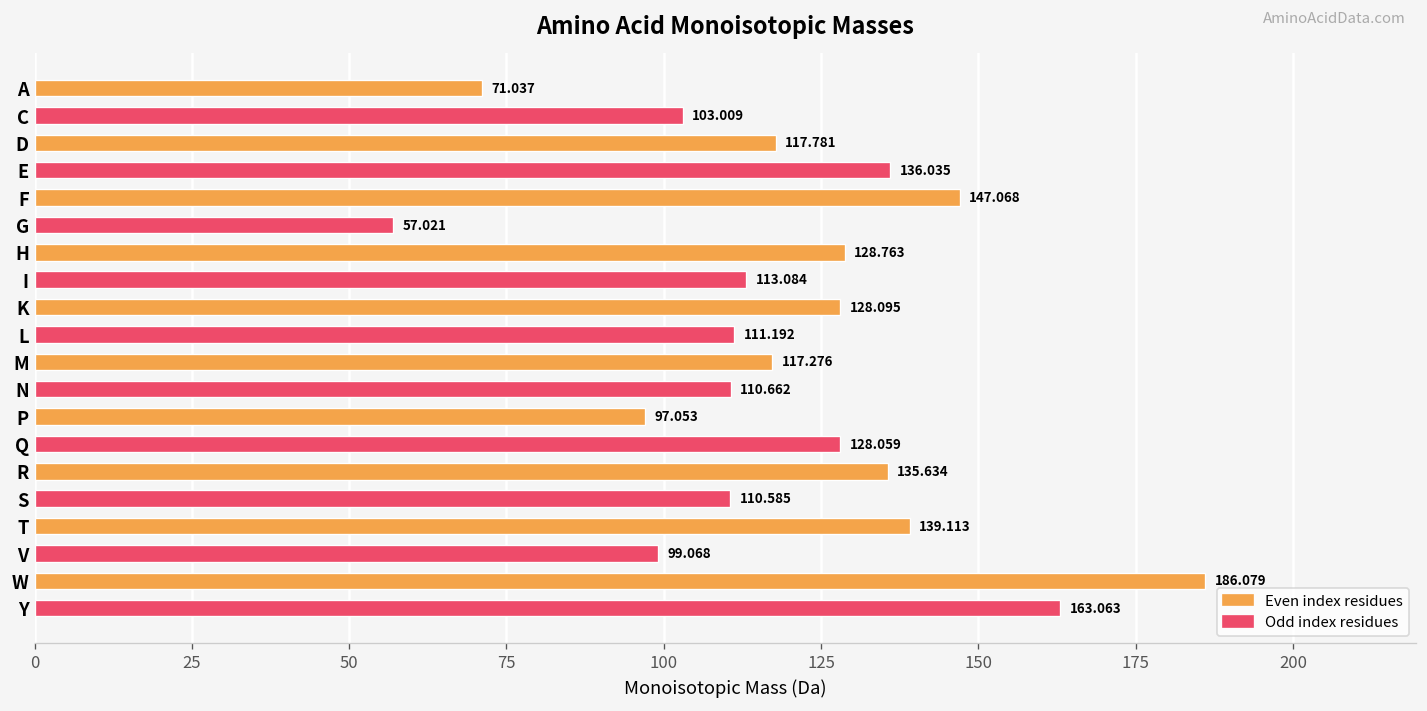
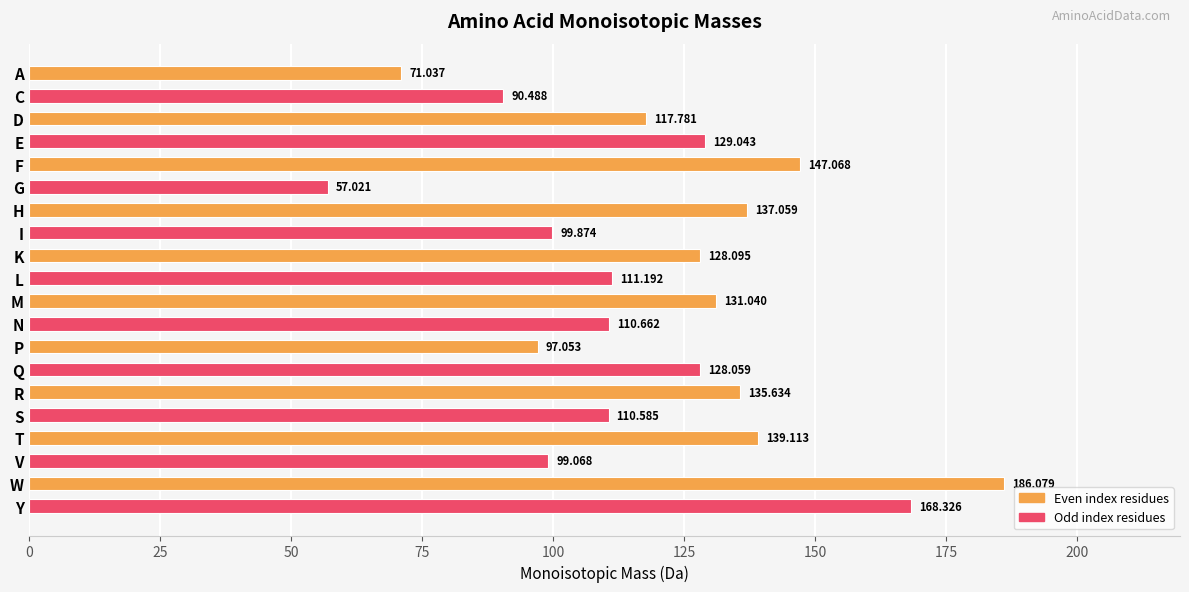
C: 103.009 -> 90.488
E: 136.035 -> 129.043
H: 128.763 -> 137.059
I: 113.084 -> 99.874
M: 117.276 -> 131.040
Y: 163.063 -> 168.326
